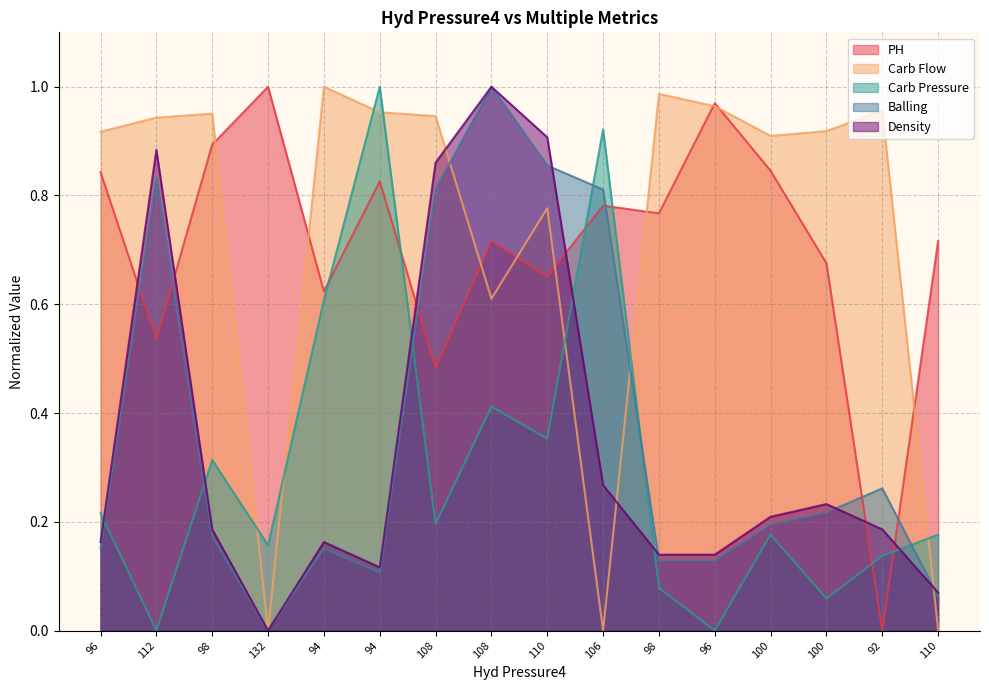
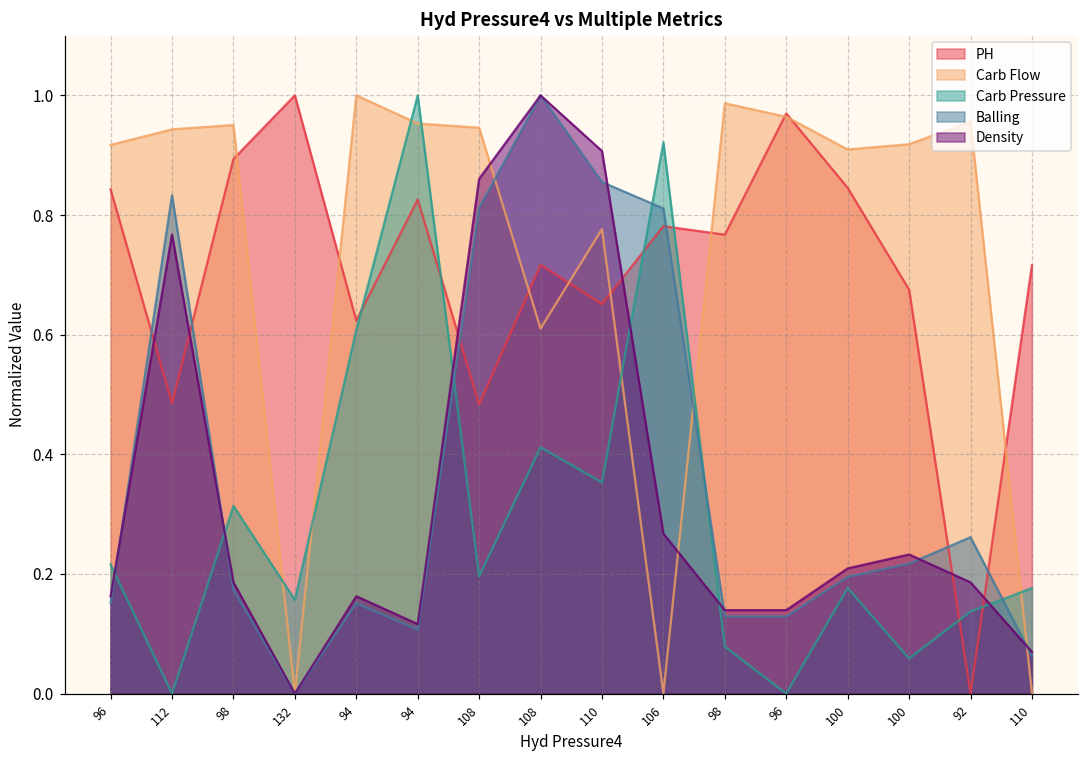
PH, 112: 0.54 -> 0.49
Density, 112: 0.88 -> 0.77
